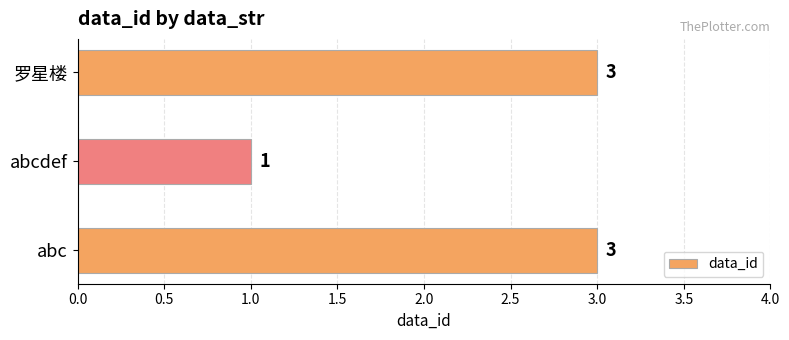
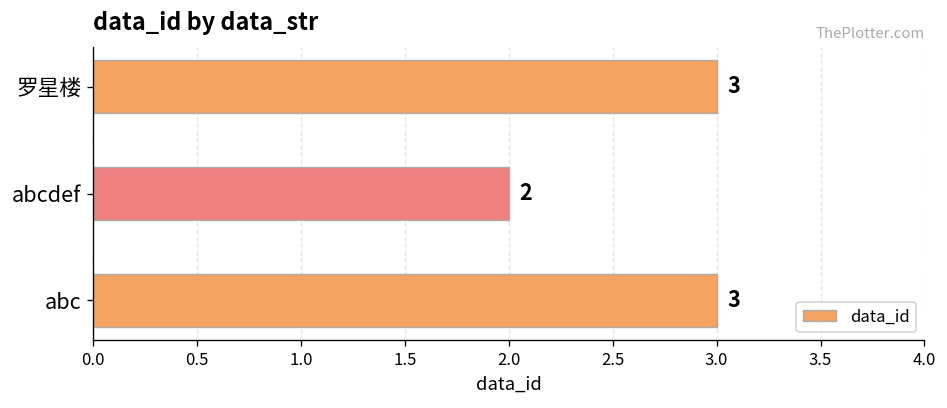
abcdef: 1 -> 2
